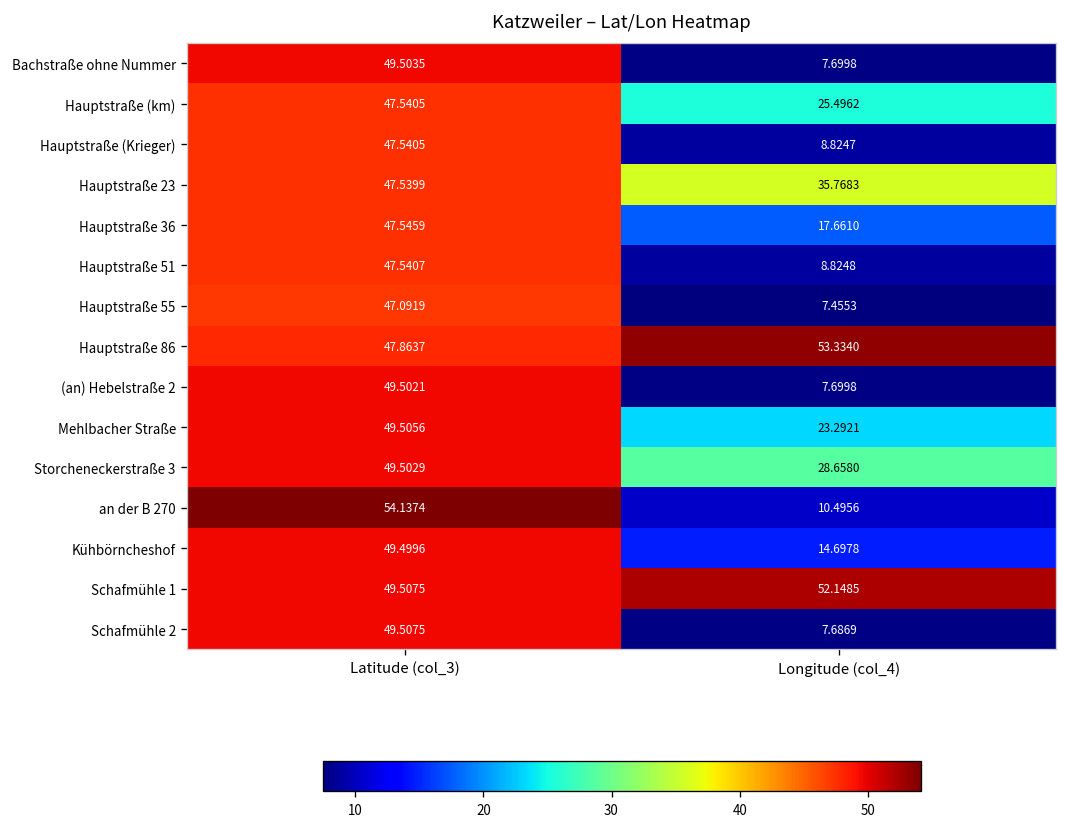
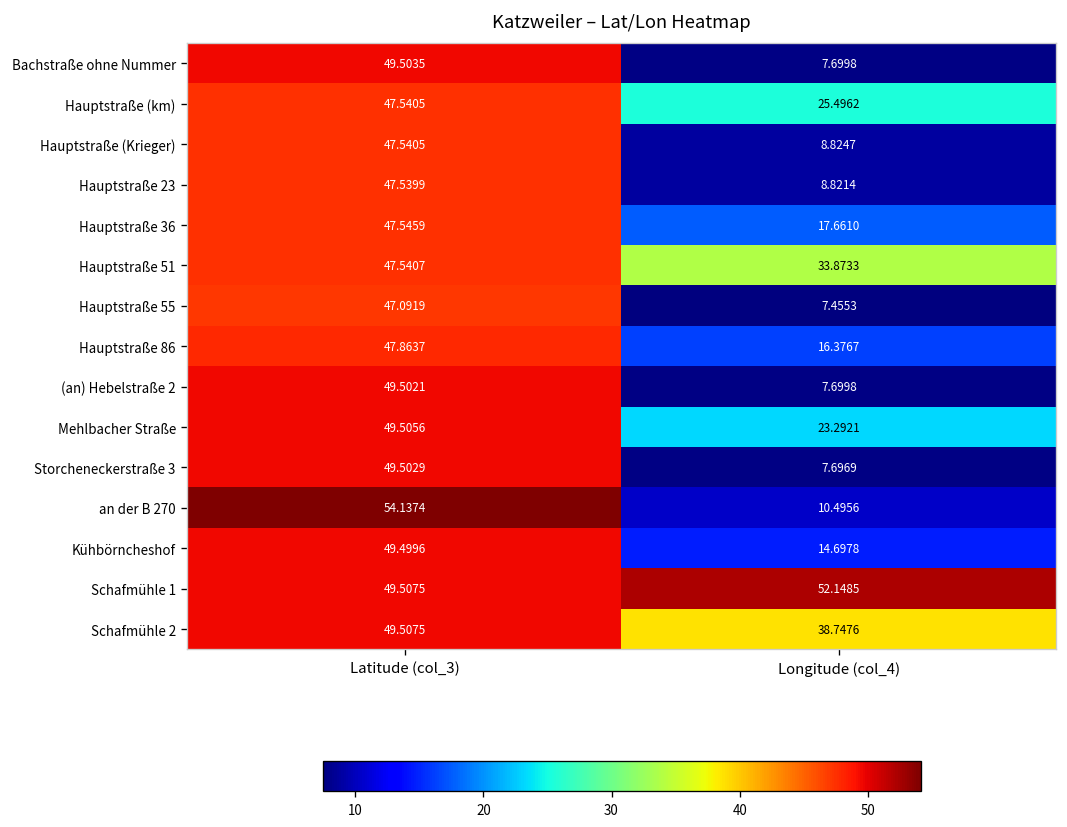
Hauptstraße 23, Longitude (col_4): 35.7683 -> 8.8214
Hauptstraße 51, Longitude (col_4): 8.8248 -> 33.8733
Hauptstraße 86, Longitude (col_4): 53.3340 -> 16.3767
Storcheneckerstraße 3, Longitude (col_4): 28.6580 -> 7.6969
Schafmühle 2, Longitude (col_4): 7.6869 -> 38.7476
